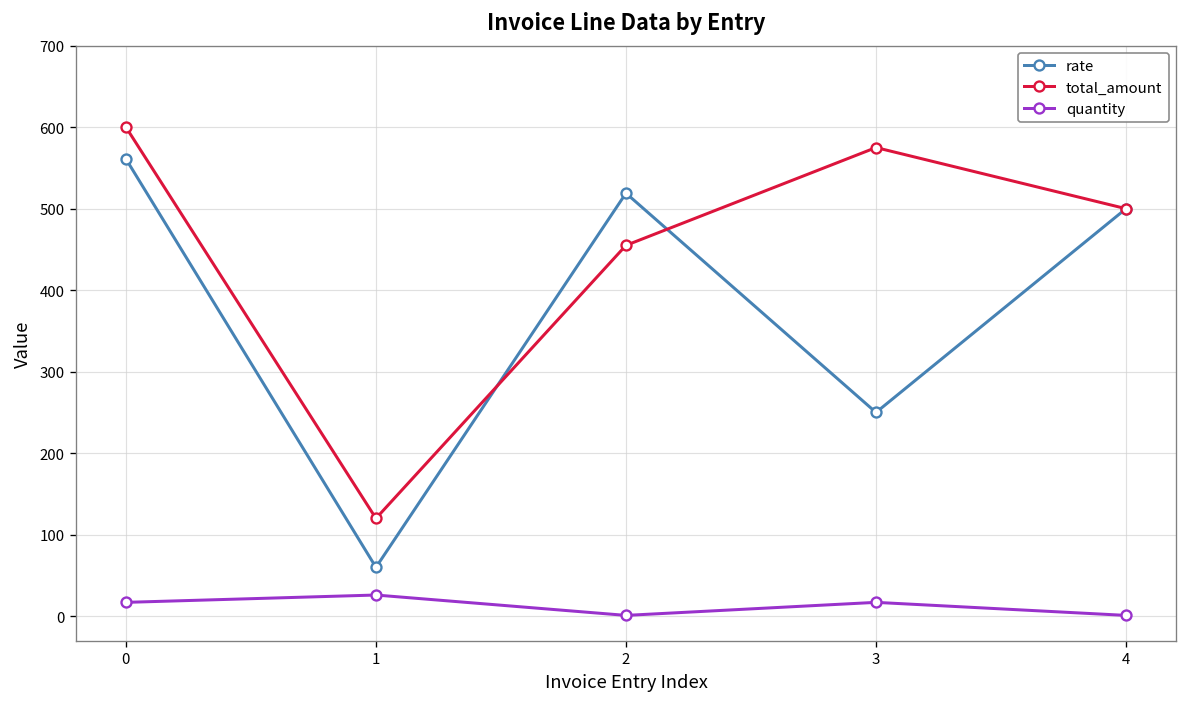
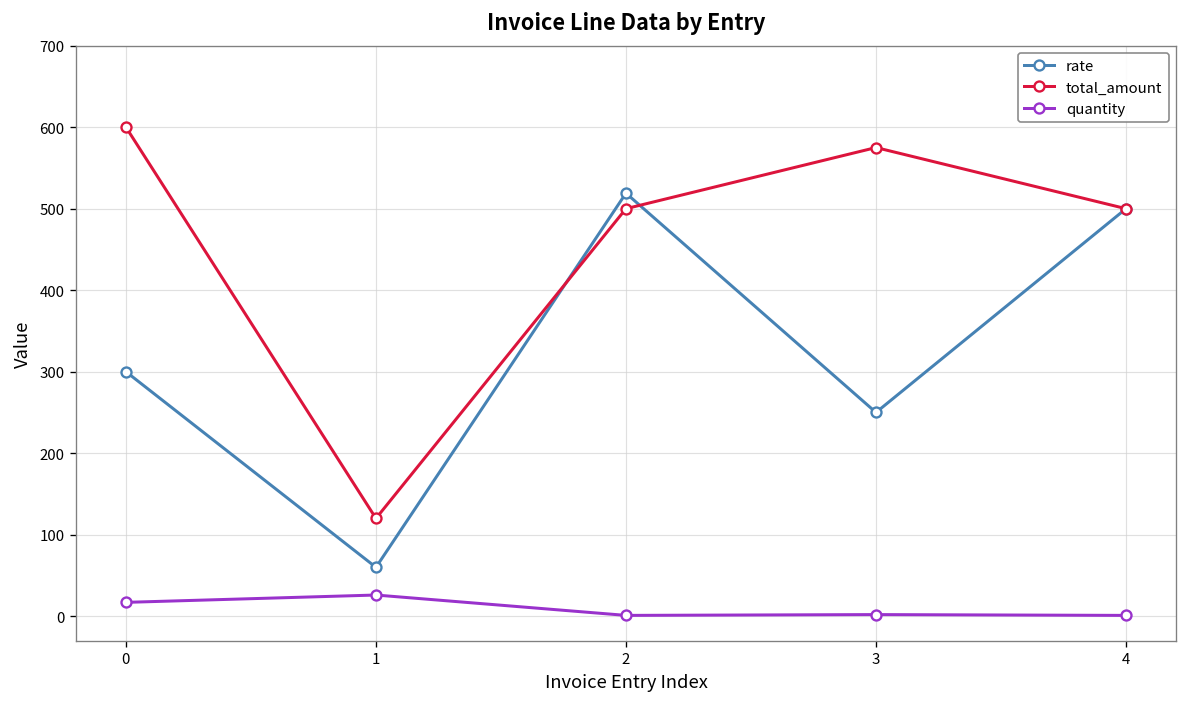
rate, 0: 560 -> 300
total_amount, 2: 460 -> 500
quantity, 3: 20 -> 0
